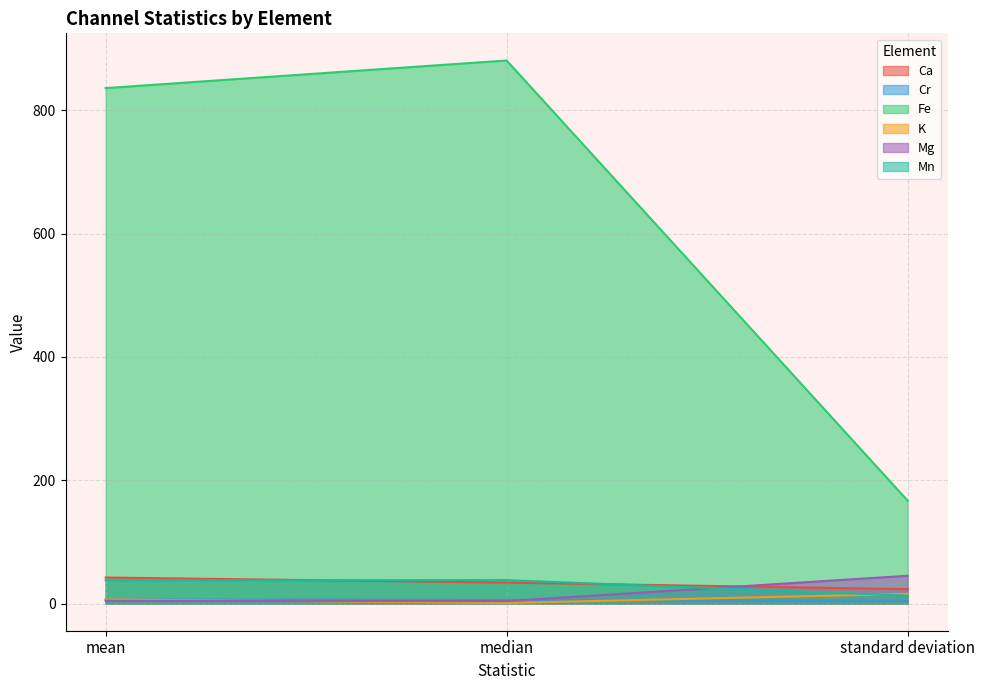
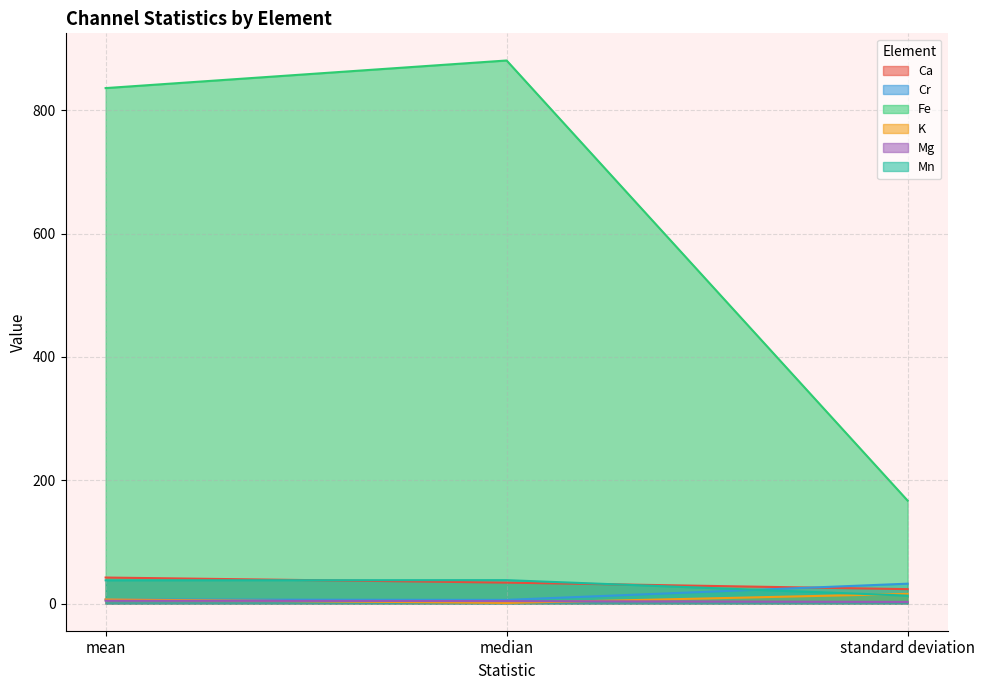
Cr, standard deviation: 0 -> 30
Mg, standard deviation: 50 -> 0
